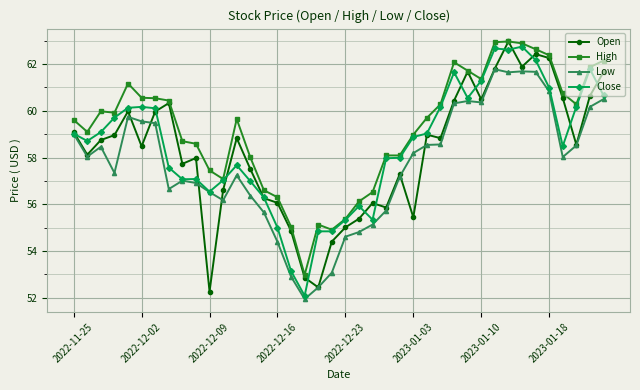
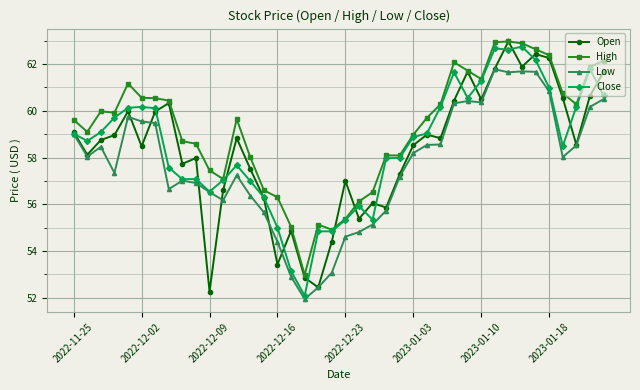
Open, 2022-12-16: 56.1 -> 53.4
Open, 2022-12-23: 55.0 -> 57.0
Open, 2023-01-03: 55.4 -> 58.5
